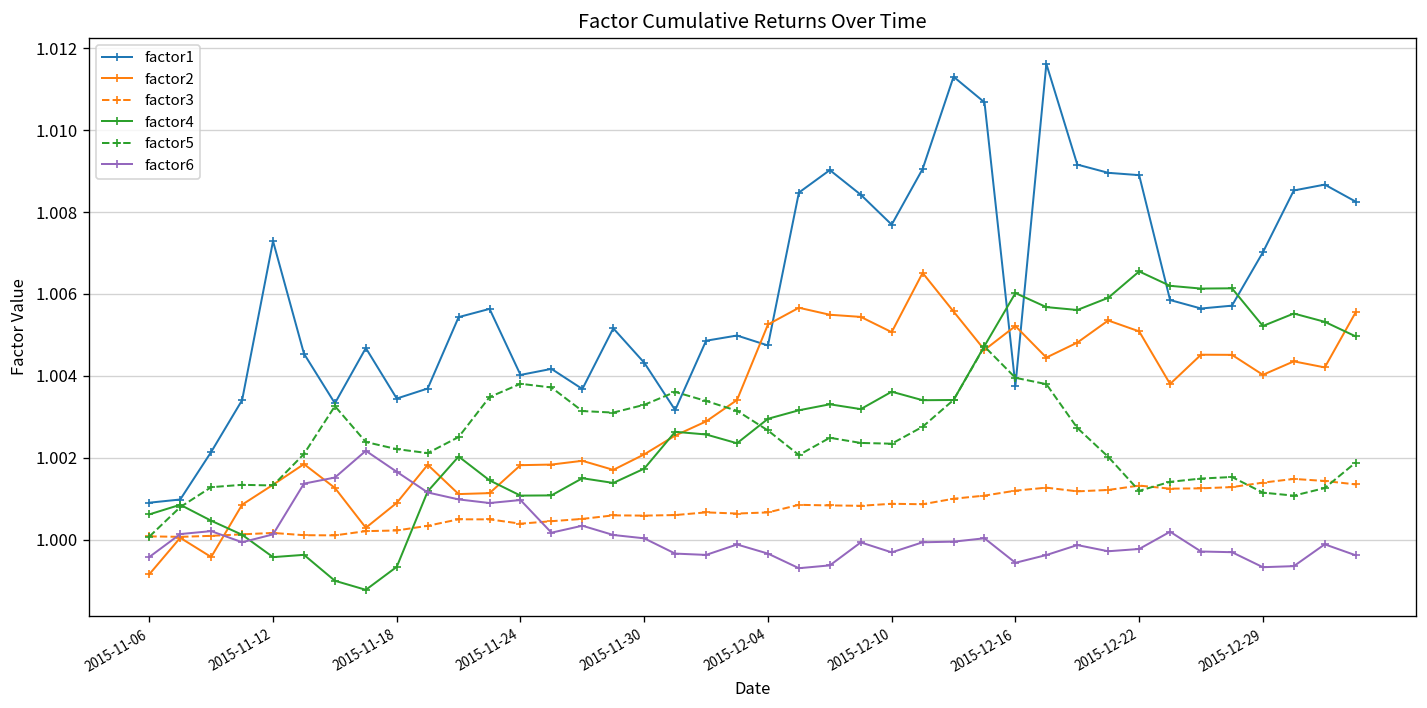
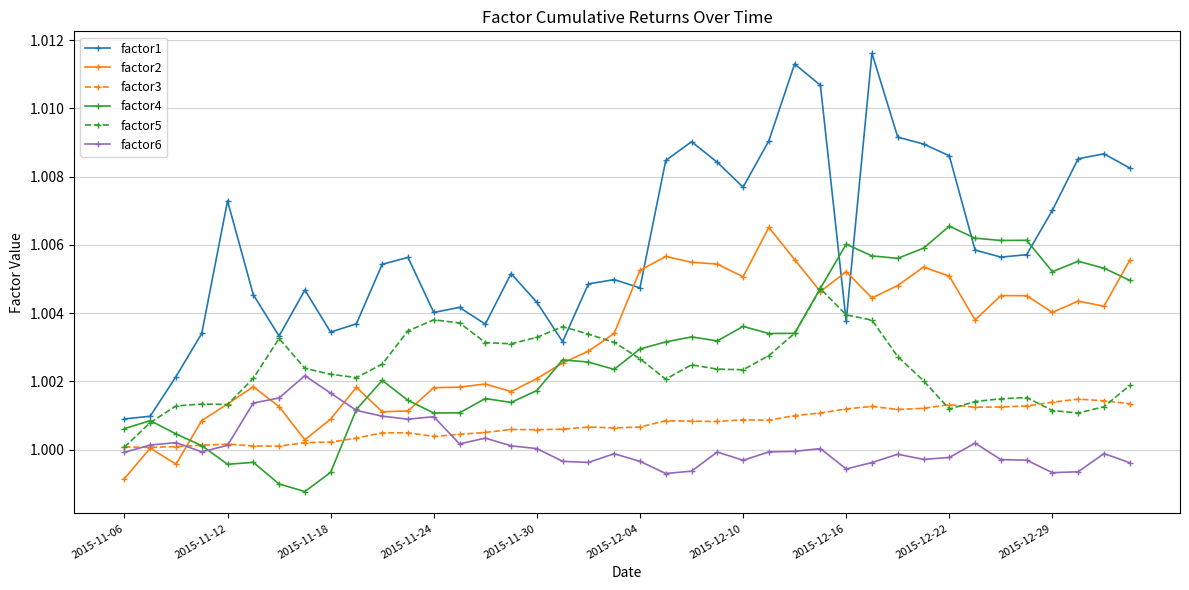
factor6, 2015-11-06: 0.9996 -> 0.9999
factor1, 2015-12-22: 1.0089 -> 1.0086
